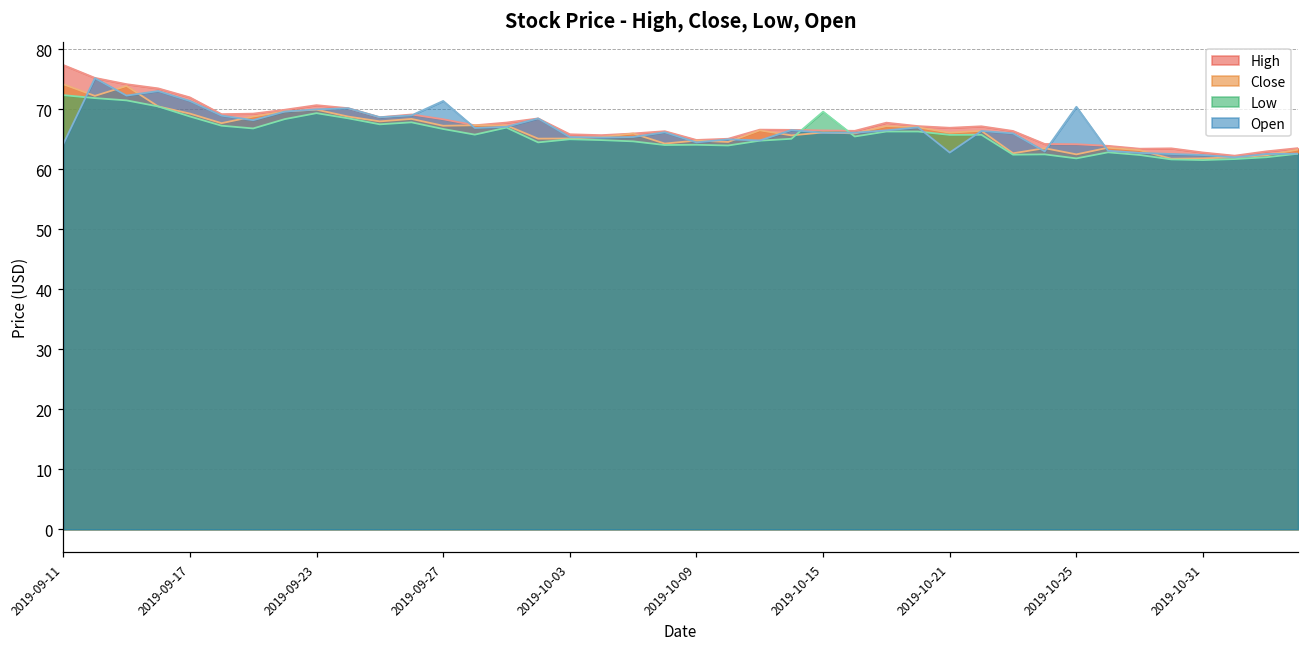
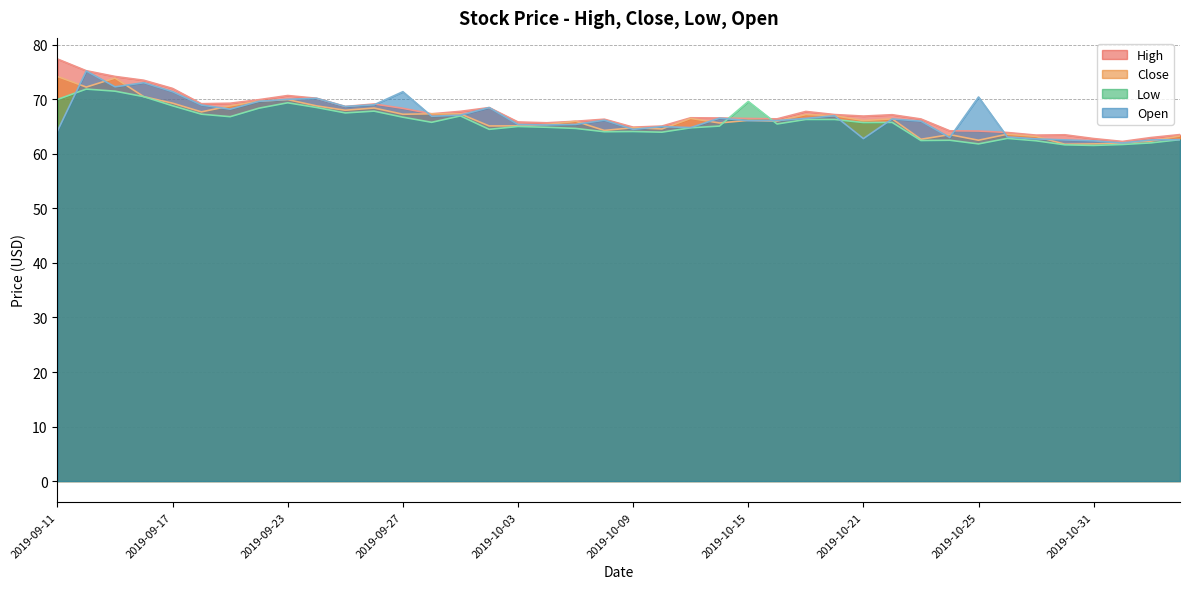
Low, 2019-09-11: 72 -> 70
